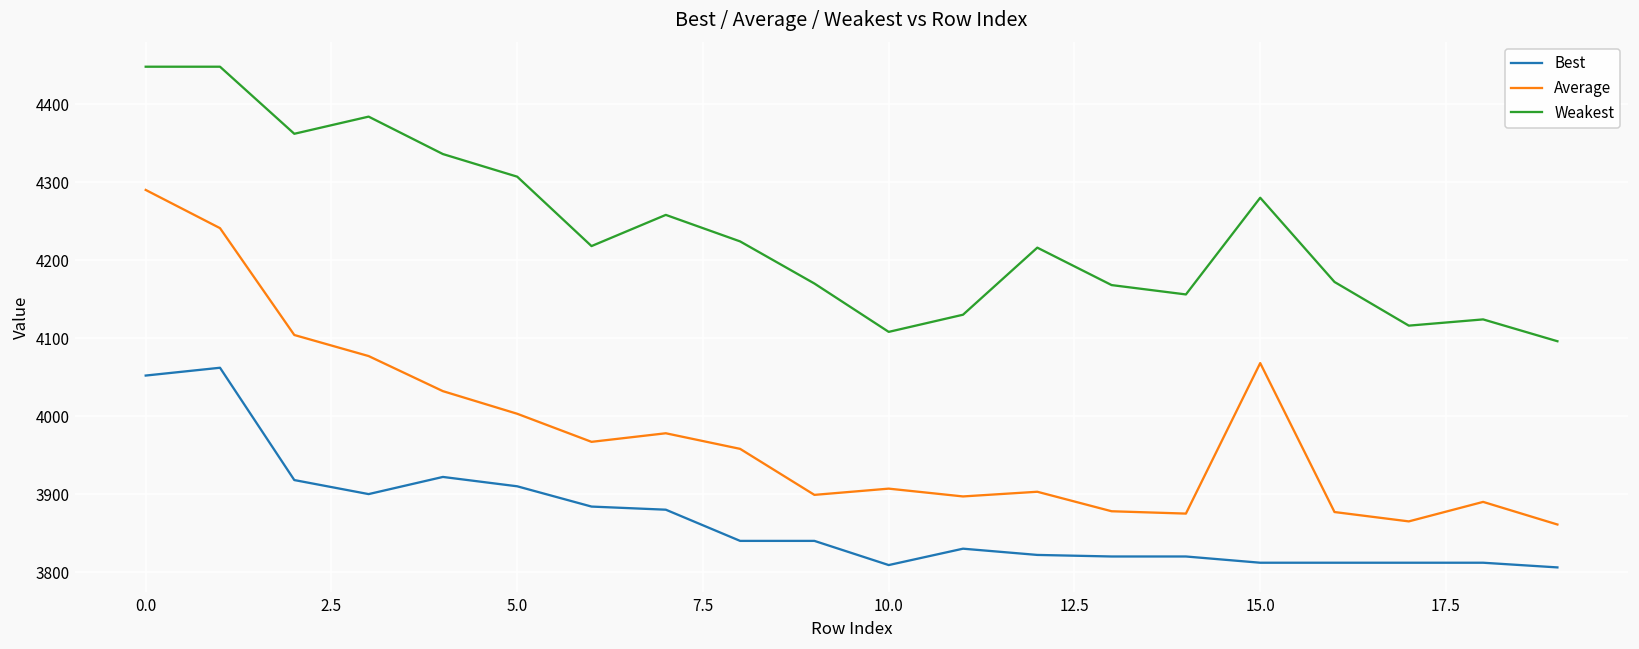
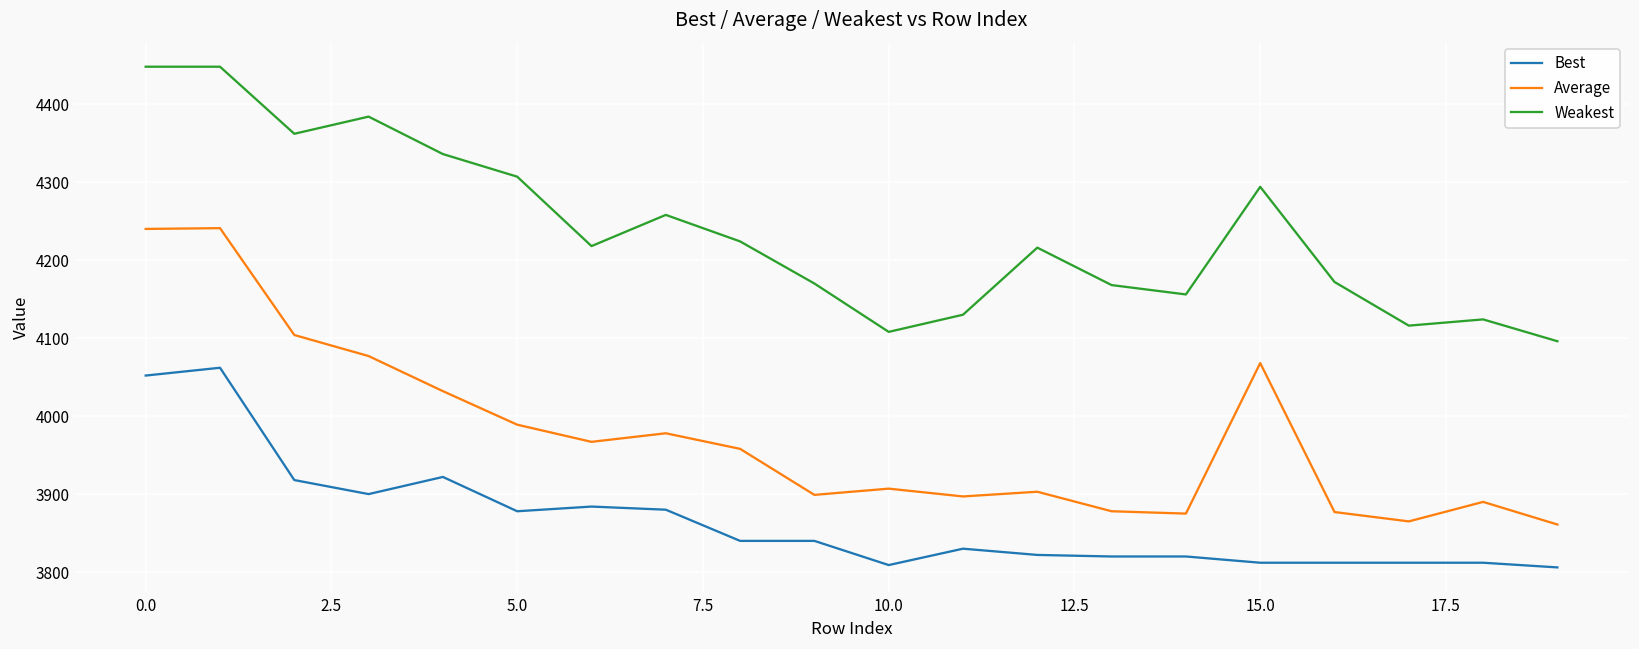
Average, 0.0: 4290 -> 4240
Best, 5.0: 3910 -> 3880
Average, 5.0: 4000 -> 3990
Weakest, 15.0: 4280 -> 4290
